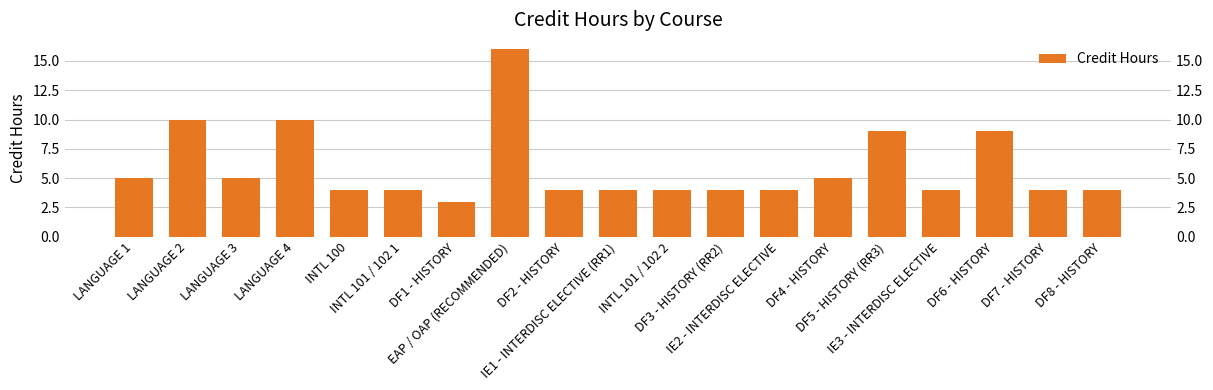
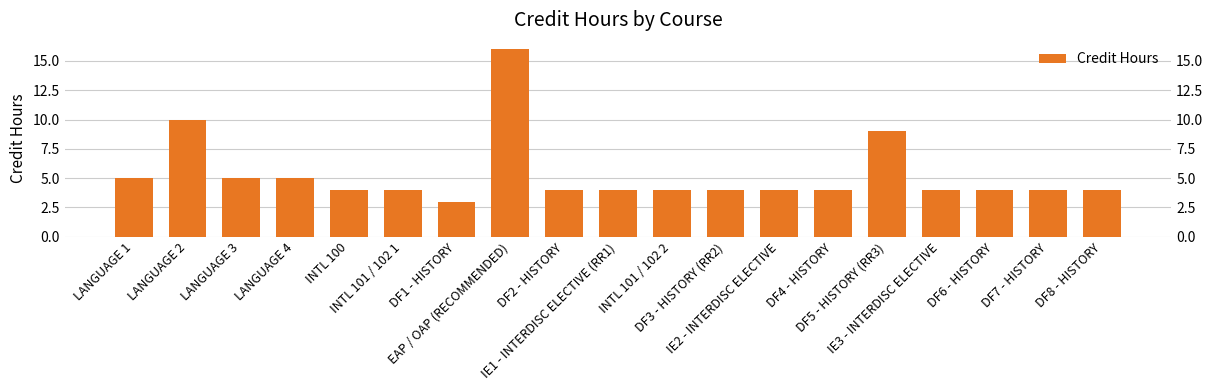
LANGUAGE 4: 10 -> 5
DF4 - HISTORY: 5 -> 4
DF6 - HISTORY: 9 -> 4
